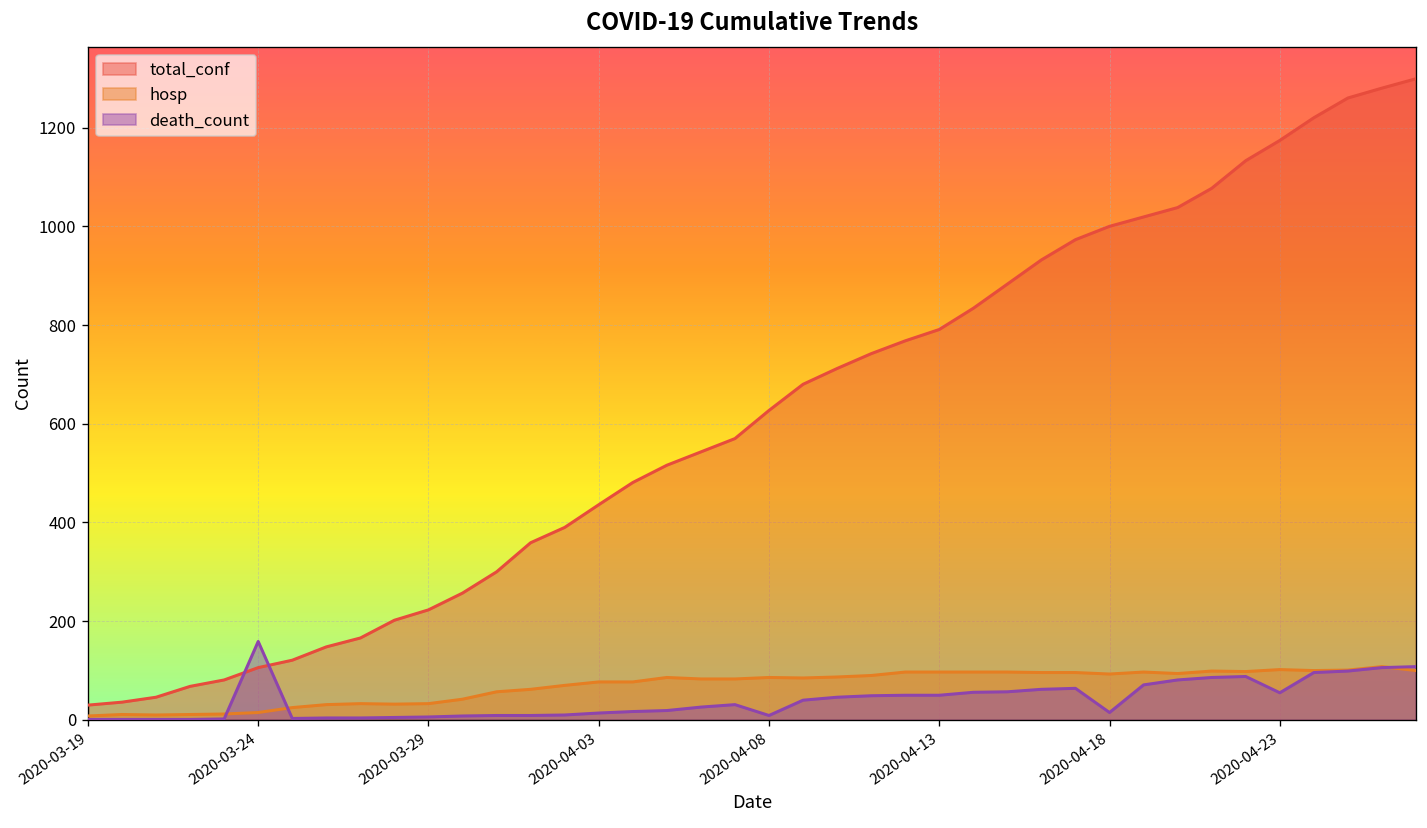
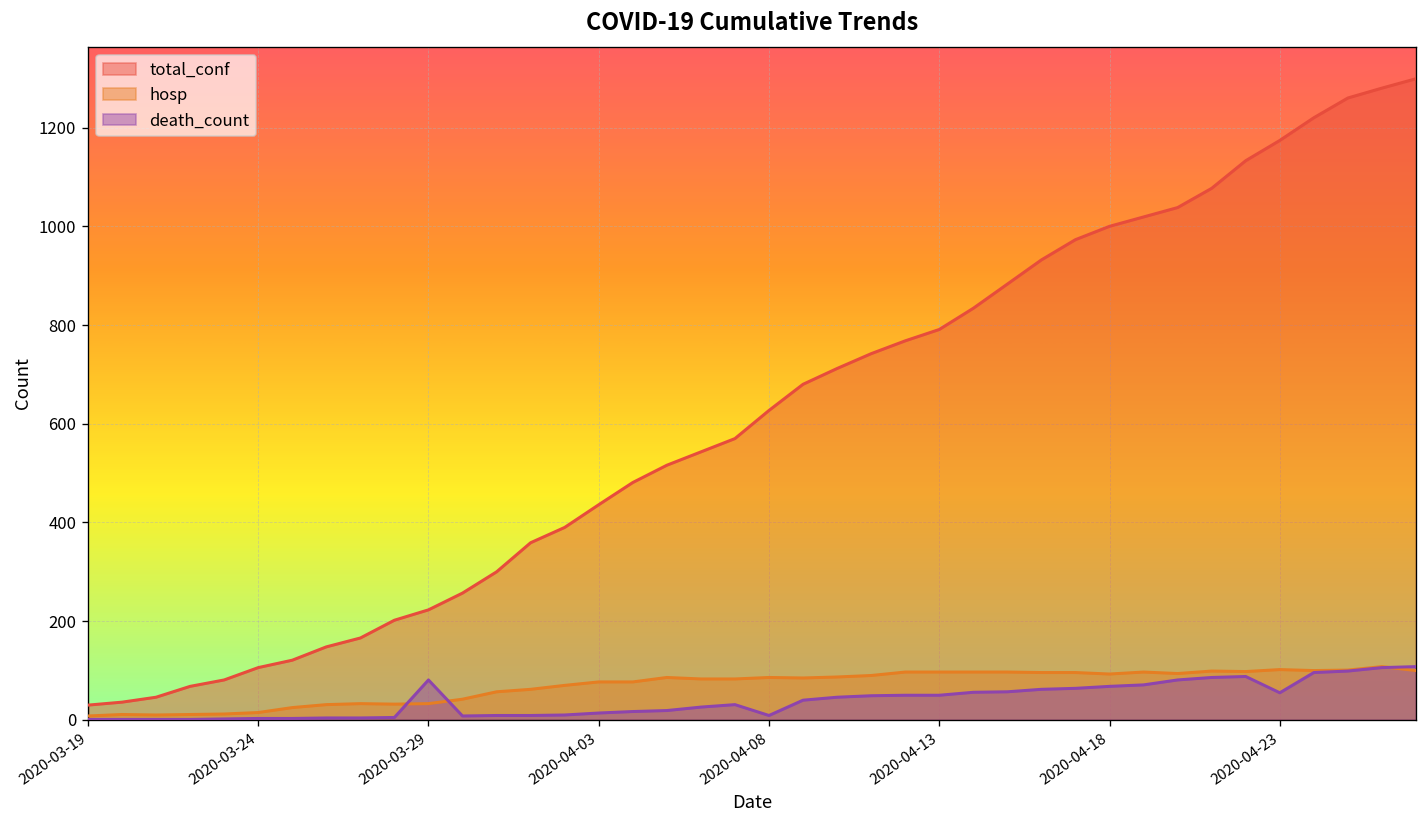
death_count, 2020-03-24: 160 -> 0
death_count, 2020-03-29: 10 -> 80
death_count, 2020-04-18: 20 -> 70
